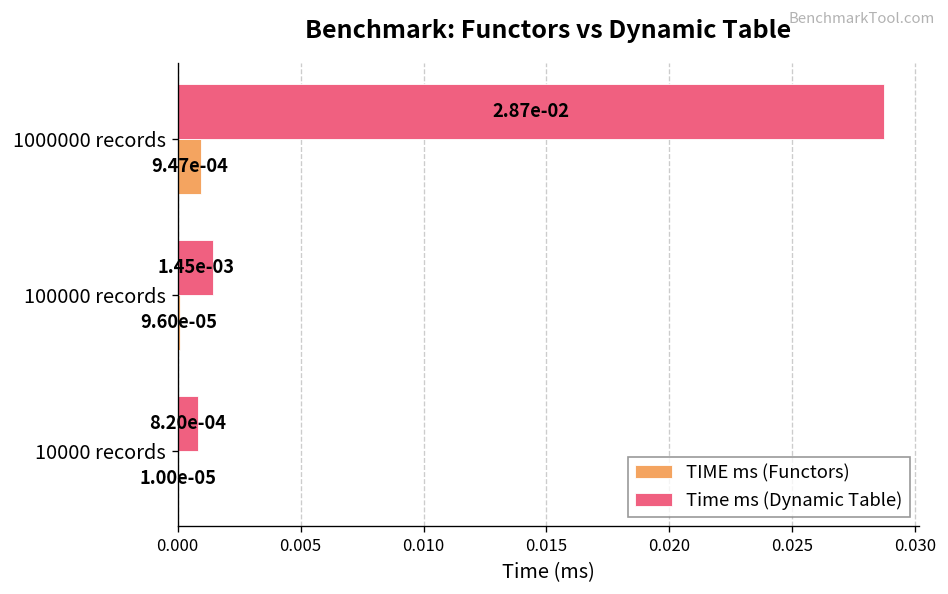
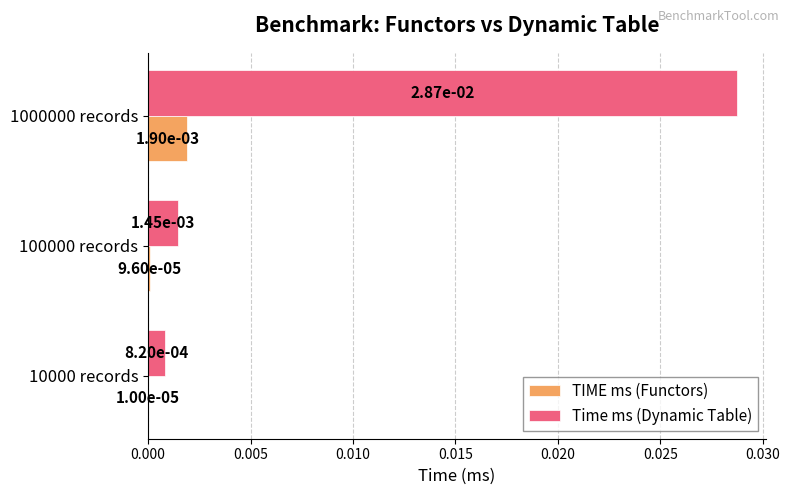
TIME ms (Functors), 1000000 records: 9.47e-04 -> 1.90e-03
